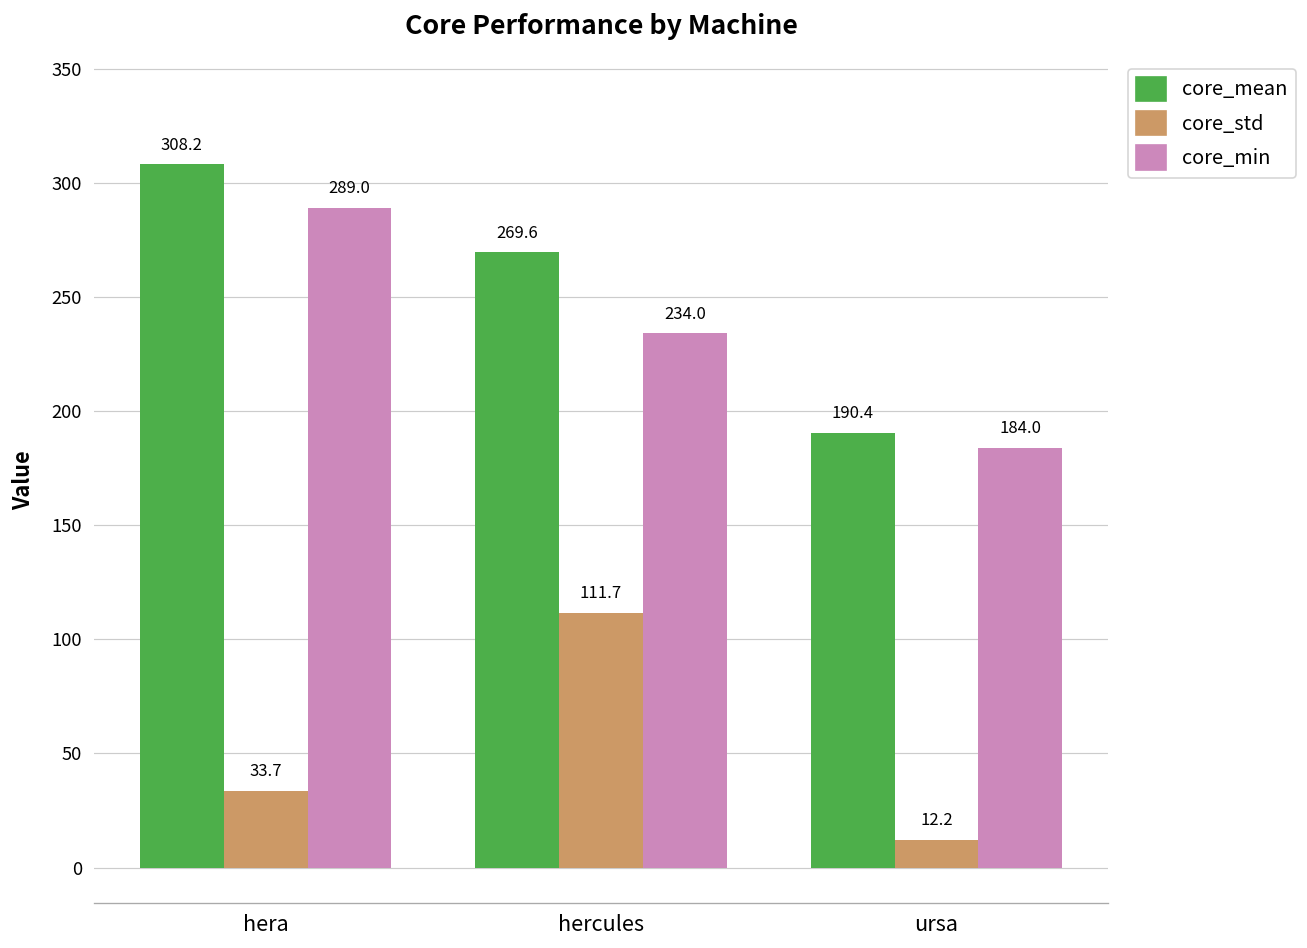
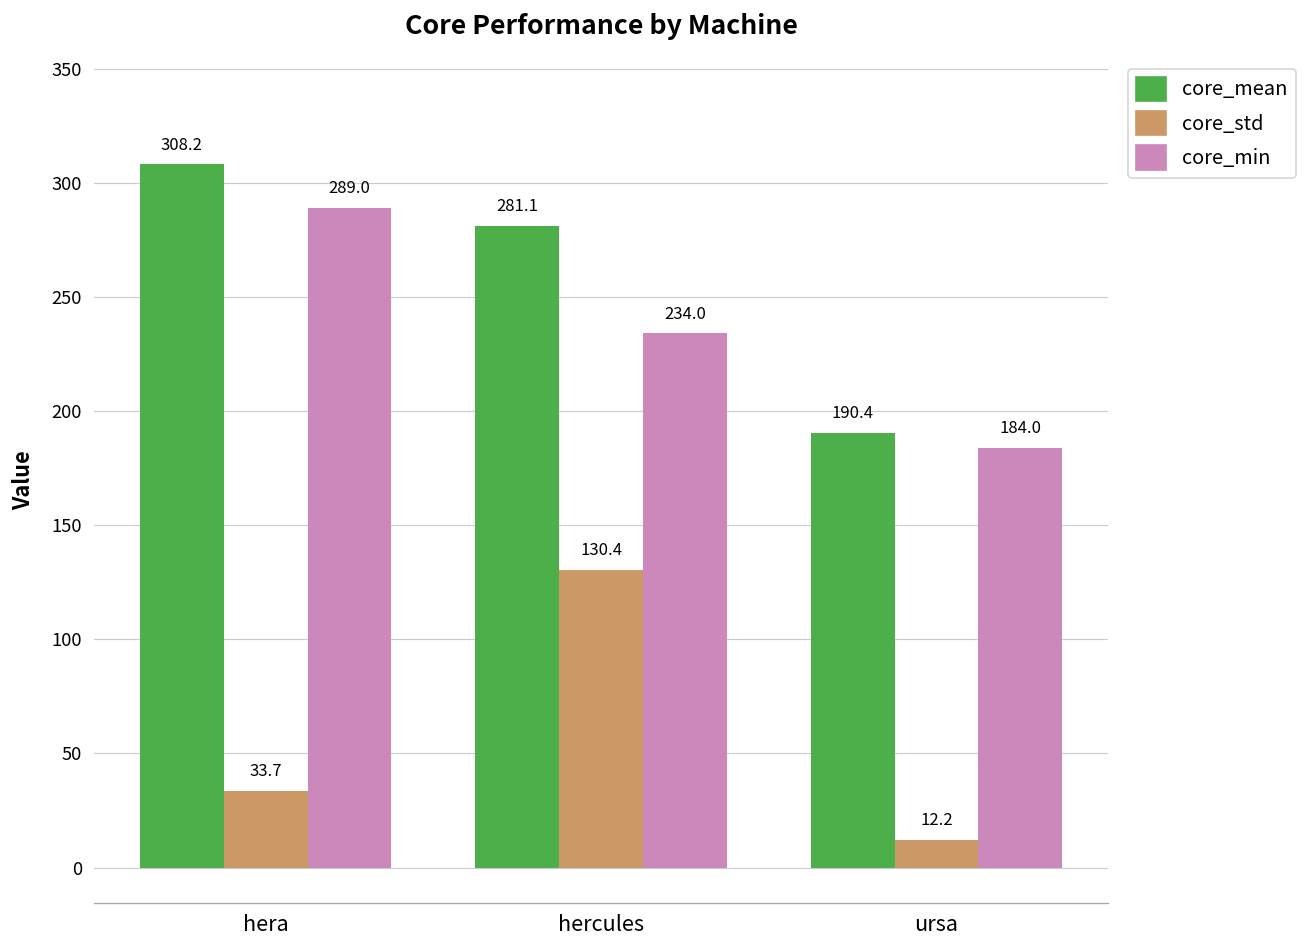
core_mean, hercules: 269.6 -> 281.1
core_std, hercules: 111.7 -> 130.4
